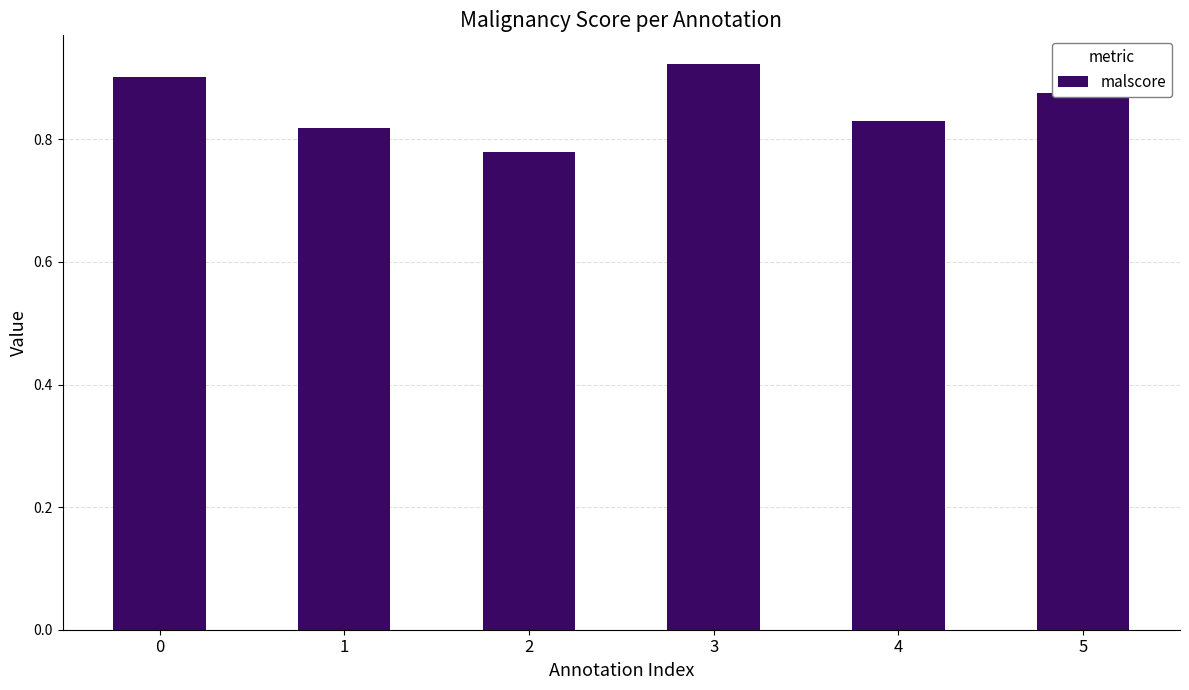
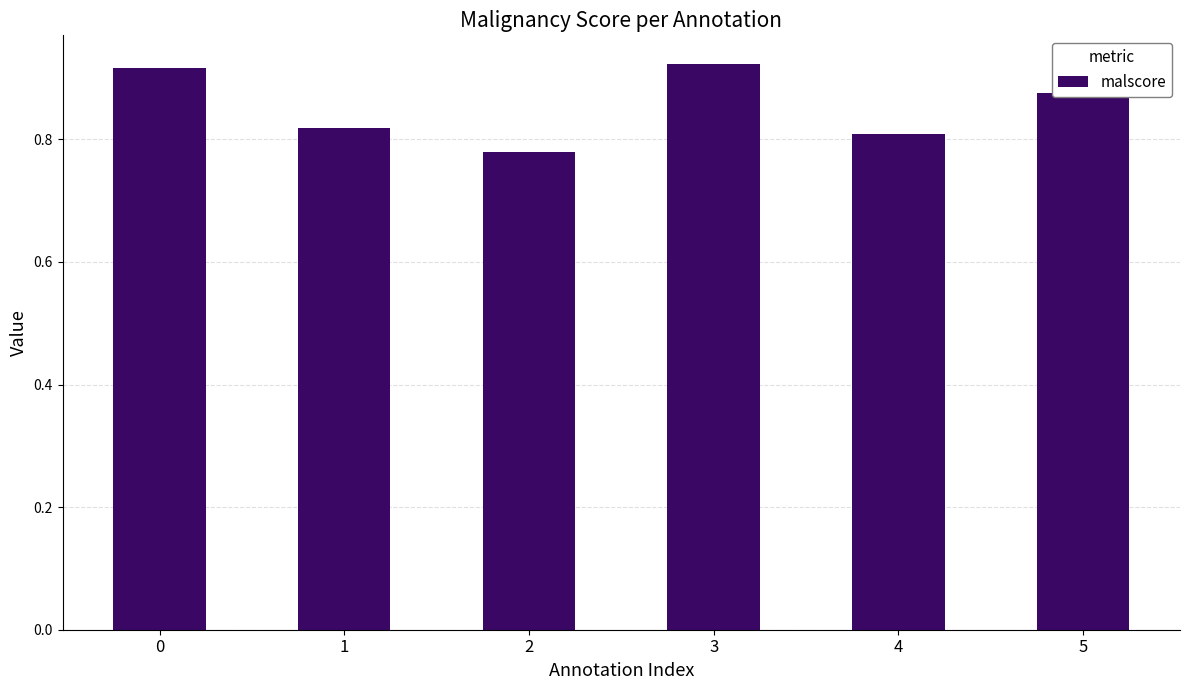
0: 0.90 -> 0.92
4: 0.83 -> 0.81
